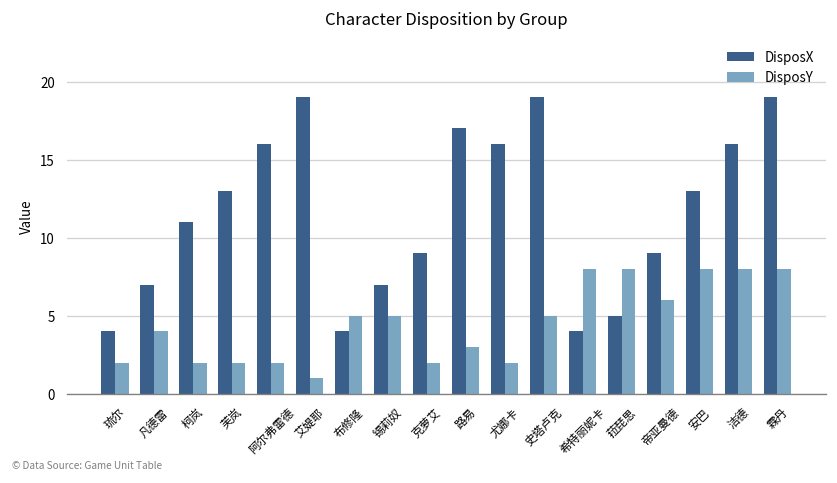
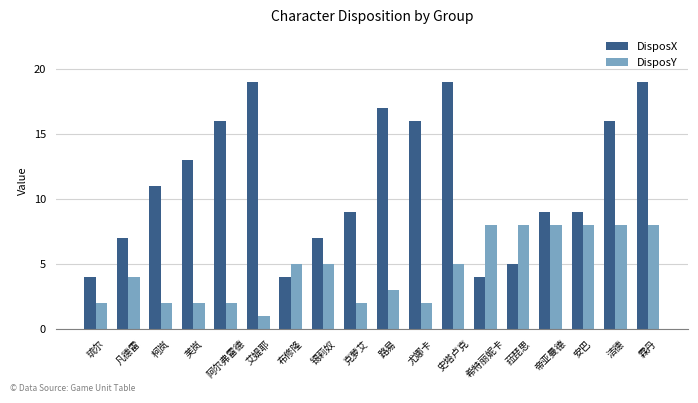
DisposY, 帝亚曼德: 6 -> 8
DisposX, 安巴: 13 -> 9
